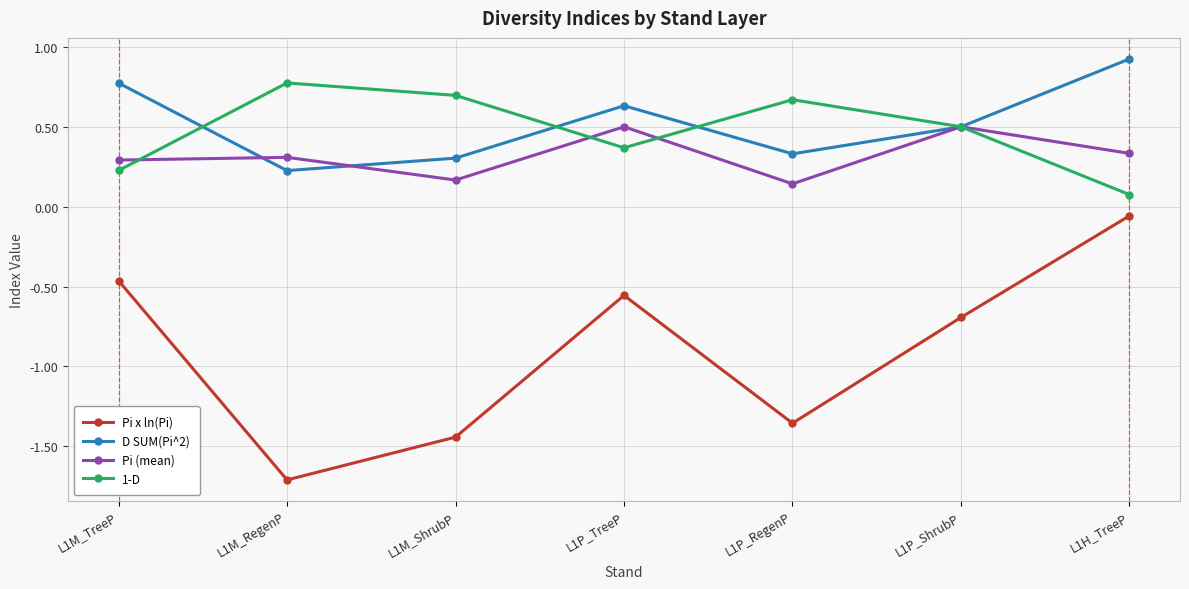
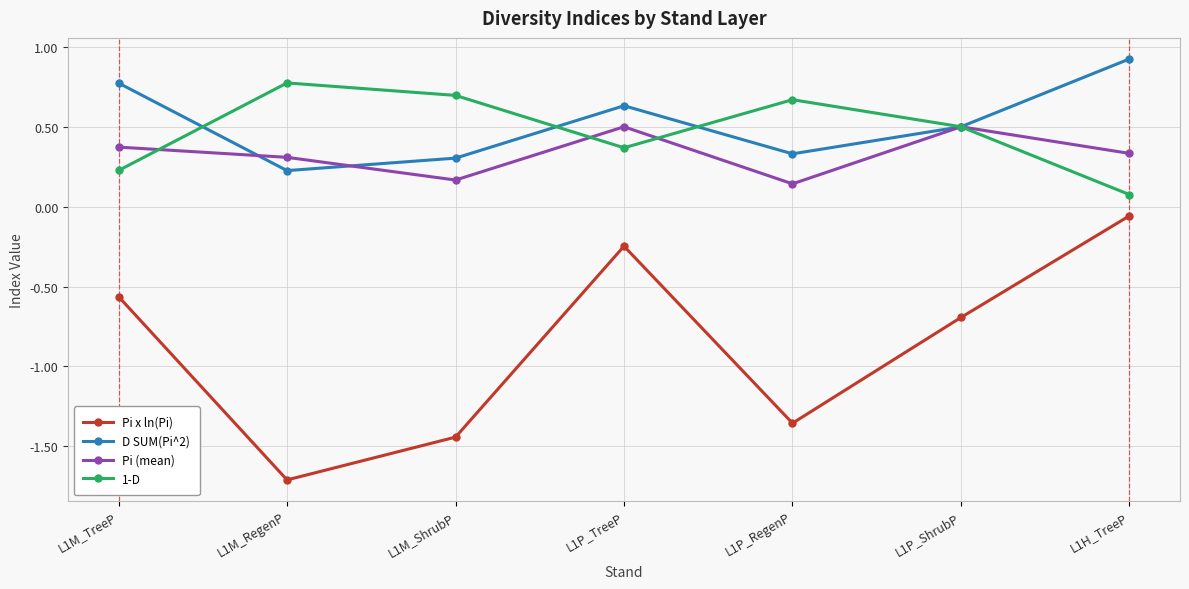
Pi x ln(Pi), L1M_TreeP: -0.46 -> -0.56
Pi (mean), L1M_TreeP: 0.29 -> 0.37
Pi x ln(Pi), L1P_TreeP: -0.56 -> -0.25
